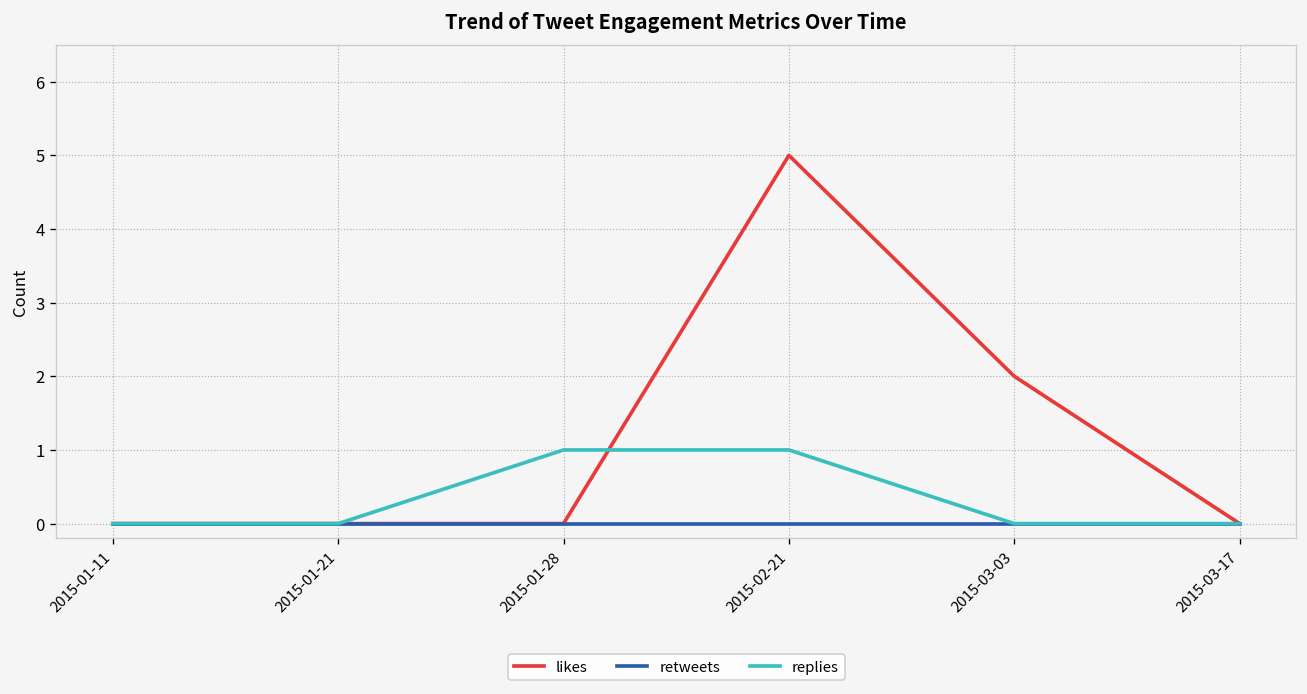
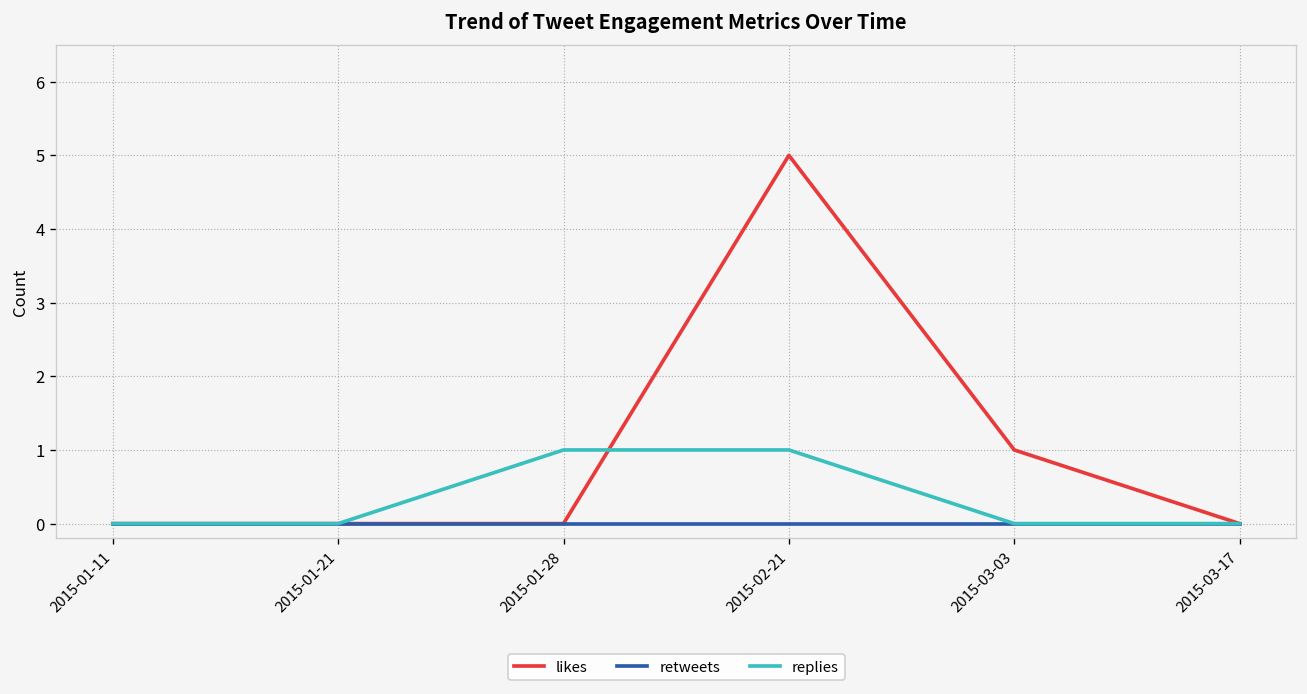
likes, 2015-03-03: 2 -> 1
